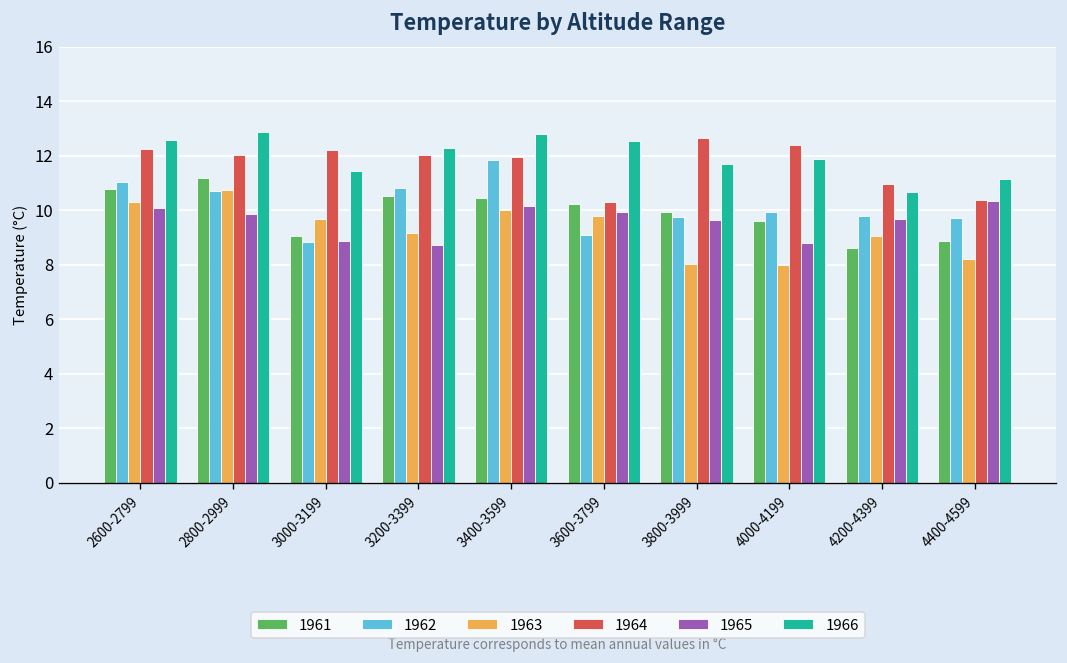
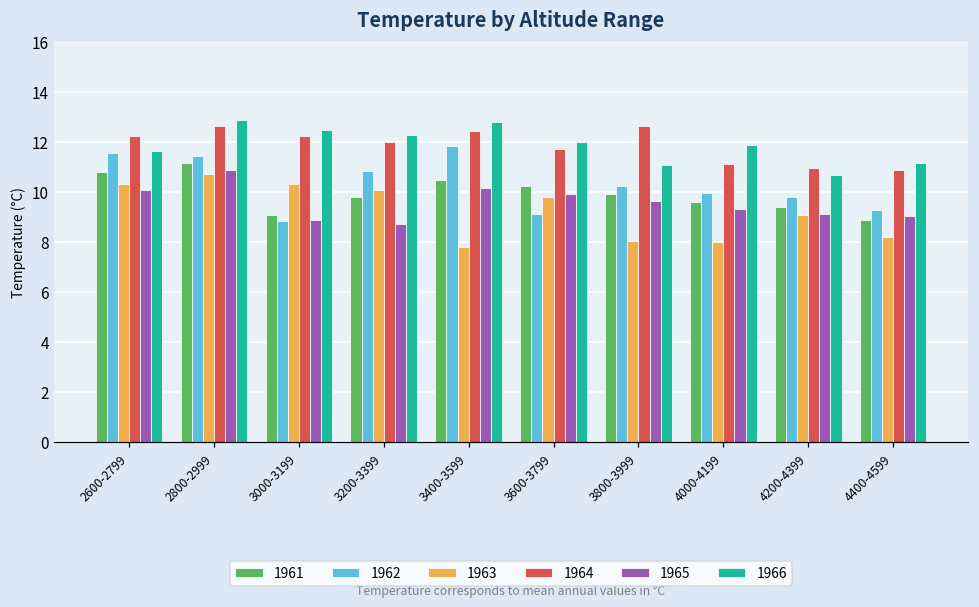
1962, 2600-2799: 11.0 -> 11.6
1966, 2600-2799: 12.6 -> 11.6
1962, 2800-2999: 10.7 -> 11.4
1964, 2800-2999: 12.0 -> 12.6
1965, 2800-2999: 9.9 -> 10.9
1963, 3000-3199: 9.7 -> 10.3
1966, 3000-3199: 11.4 -> 12.5
1961, 3200-3399: 10.5 -> 9.8
1963, 3200-3399: 9.2 -> 10.1
1963, 3400-3599: 10.0 -> 7.8
1964, 3400-3599: 12.0 -> 12.4
1964, 3600-3799: 10.3 -> 11.7
1966, 3600-3799: 12.5 -> 12.0
1962, 3800-3999: 9.8 -> 10.2
1966, 3800-3999: 11.7 -> 11.1
1964, 4000-4199: 12.4 -> 11.1
1965, 4000-4199: 8.8 -> 9.3
1961, 4200-4399: 8.6 -> 9.4
1965, 4200-4399: 9.7 -> 9.1
1962, 4400-4599: 9.7 -> 9.3
1964, 4400-4599: 10.4 -> 10.9
1965, 4400-4599: 10.3 -> 9.1
